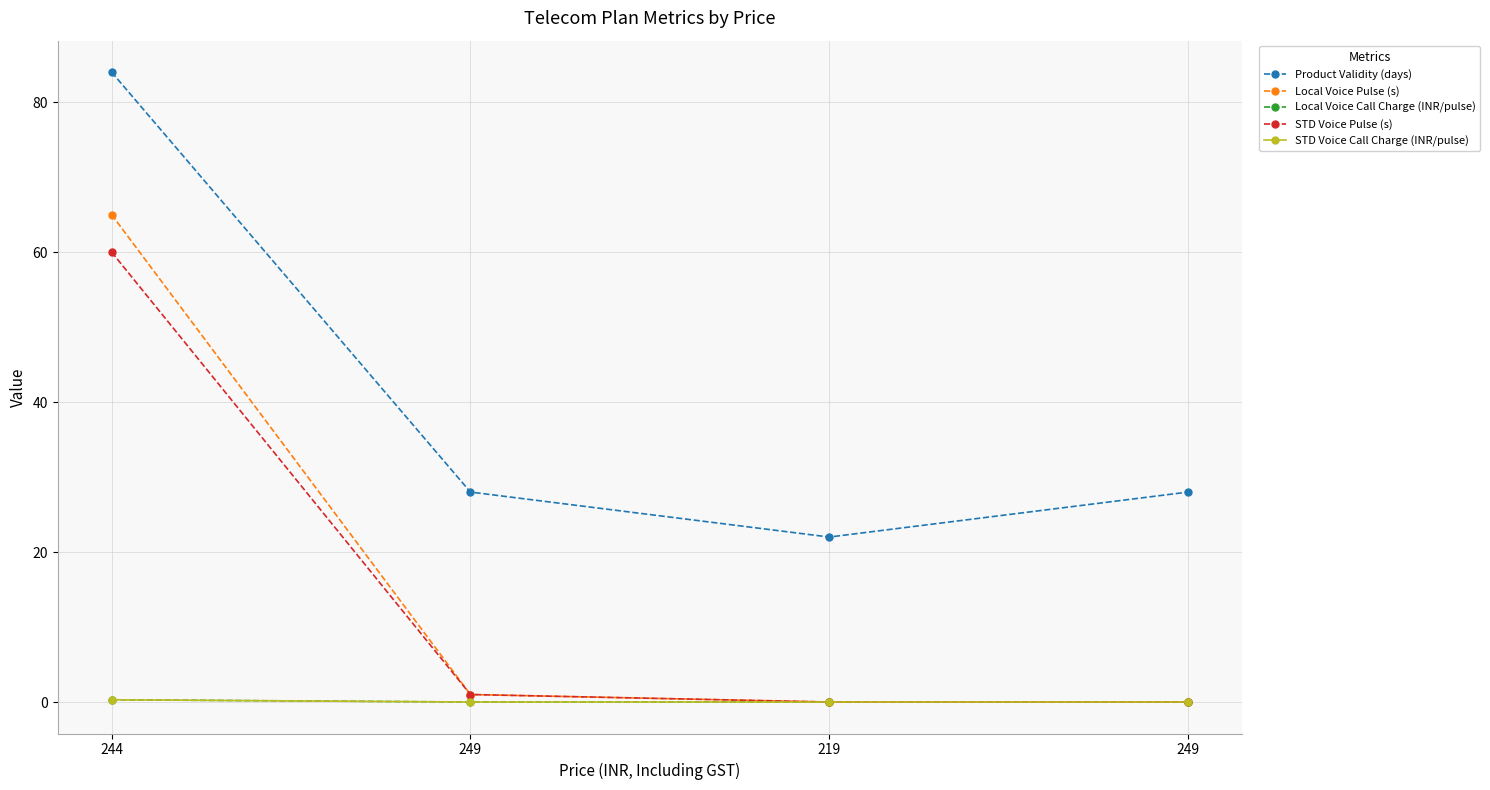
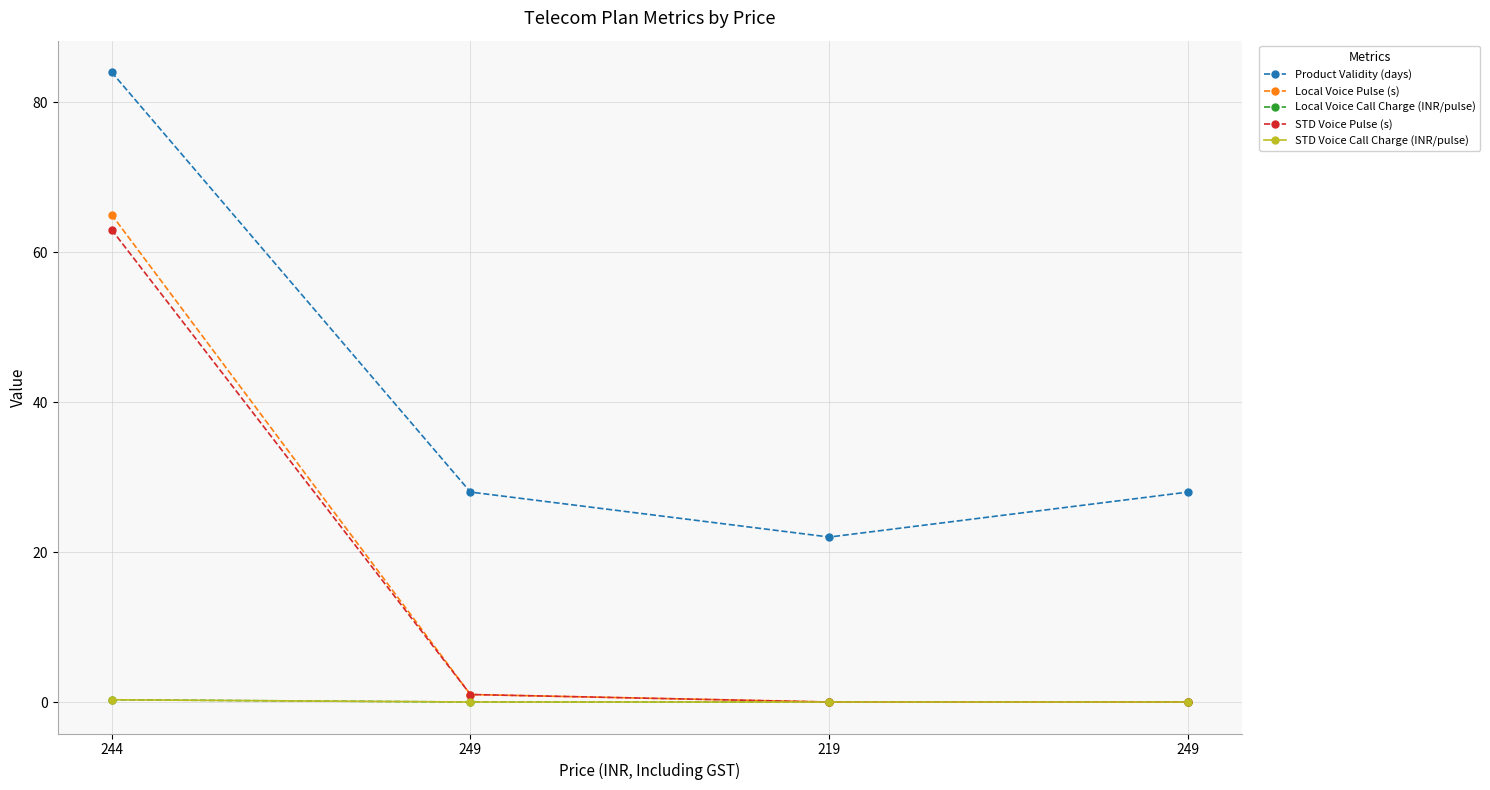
STD Voice Pulse (s), 244: 60 -> 63
